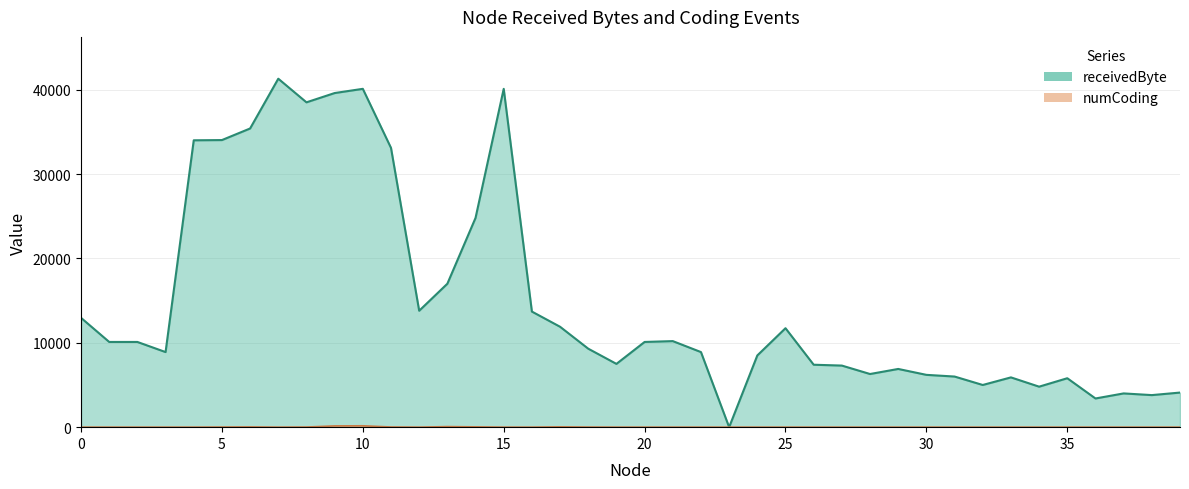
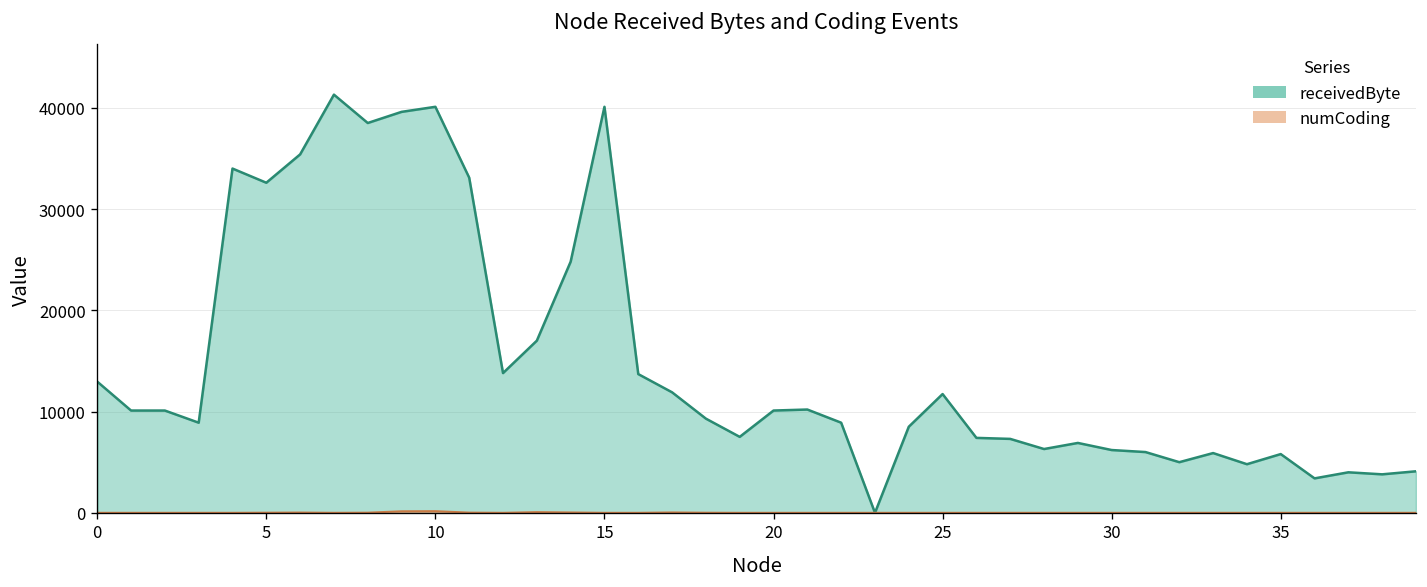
receivedByte, 5: 34000 -> 33000
